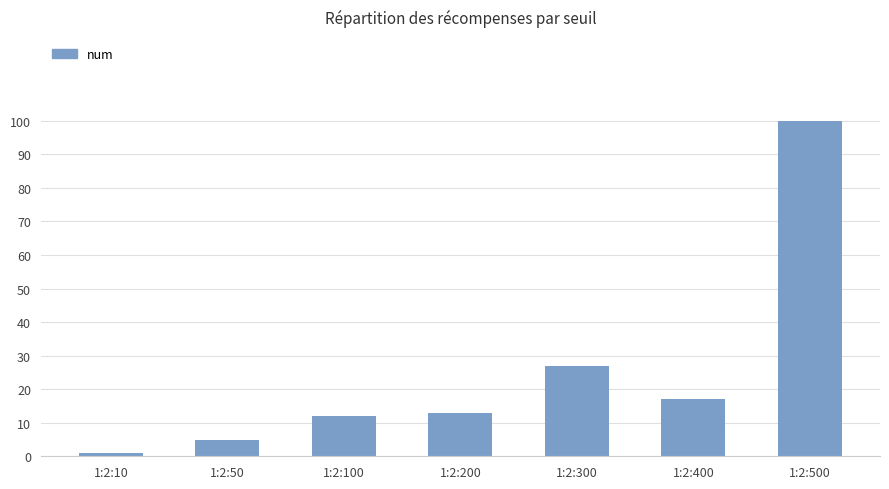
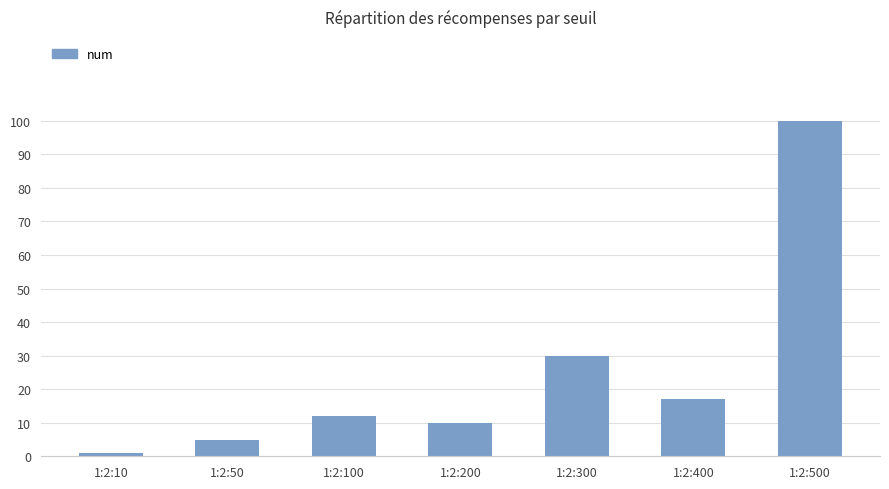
1:2:200: 13 -> 10
1:2:300: 27 -> 30
